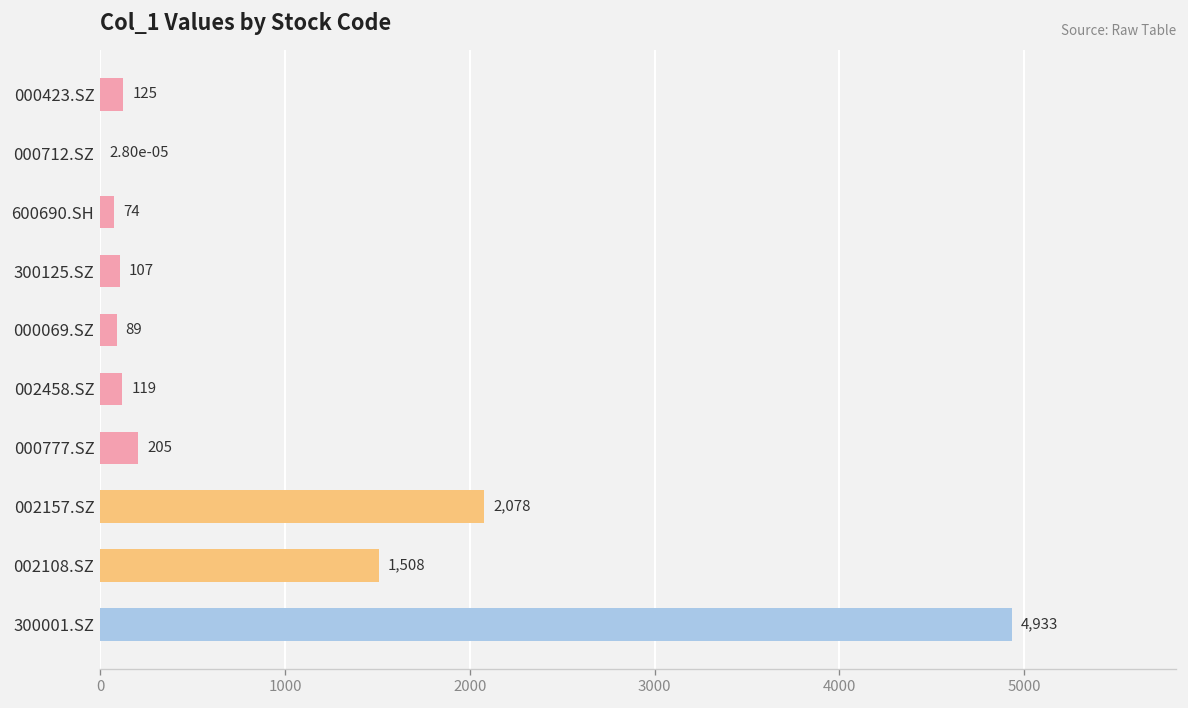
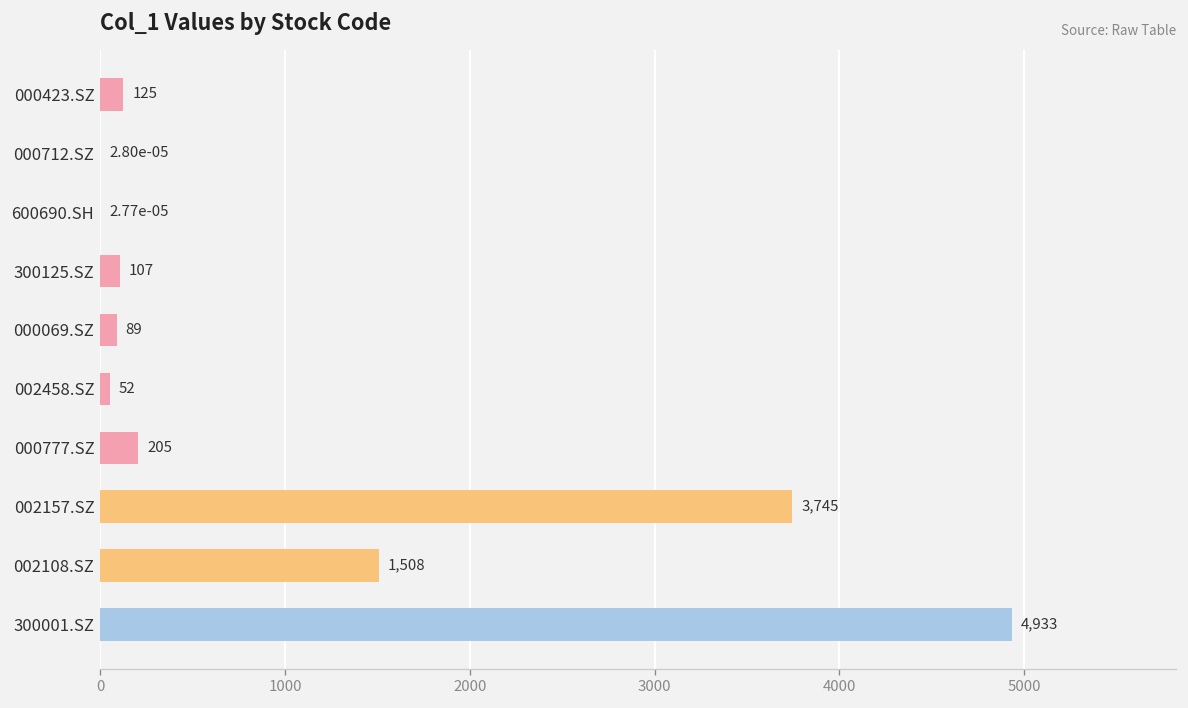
600690.SH: 74 -> 2.77e-05
002458.SZ: 119 -> 52
002157.SZ: 2,078 -> 3,745
